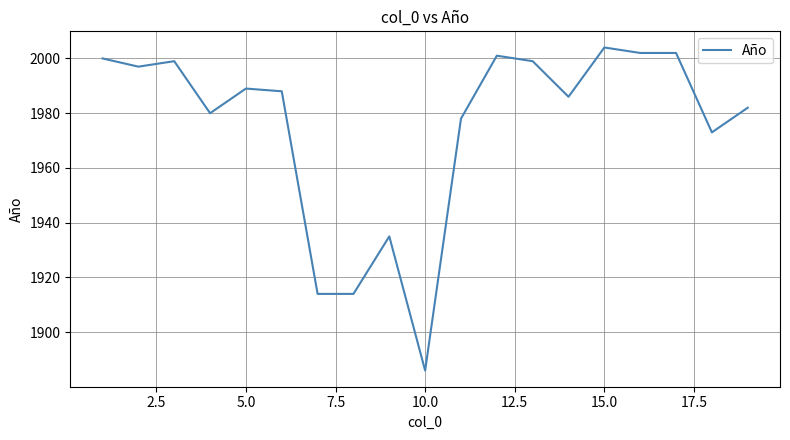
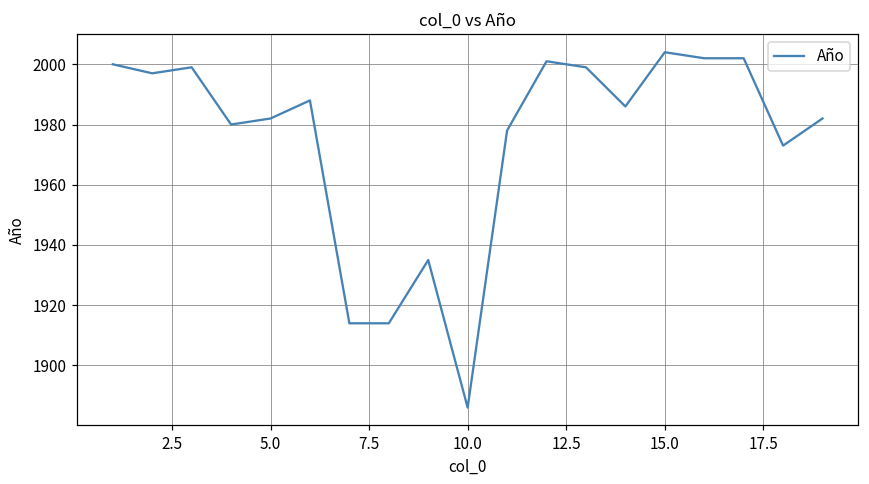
5.0: 1989 -> 1982
